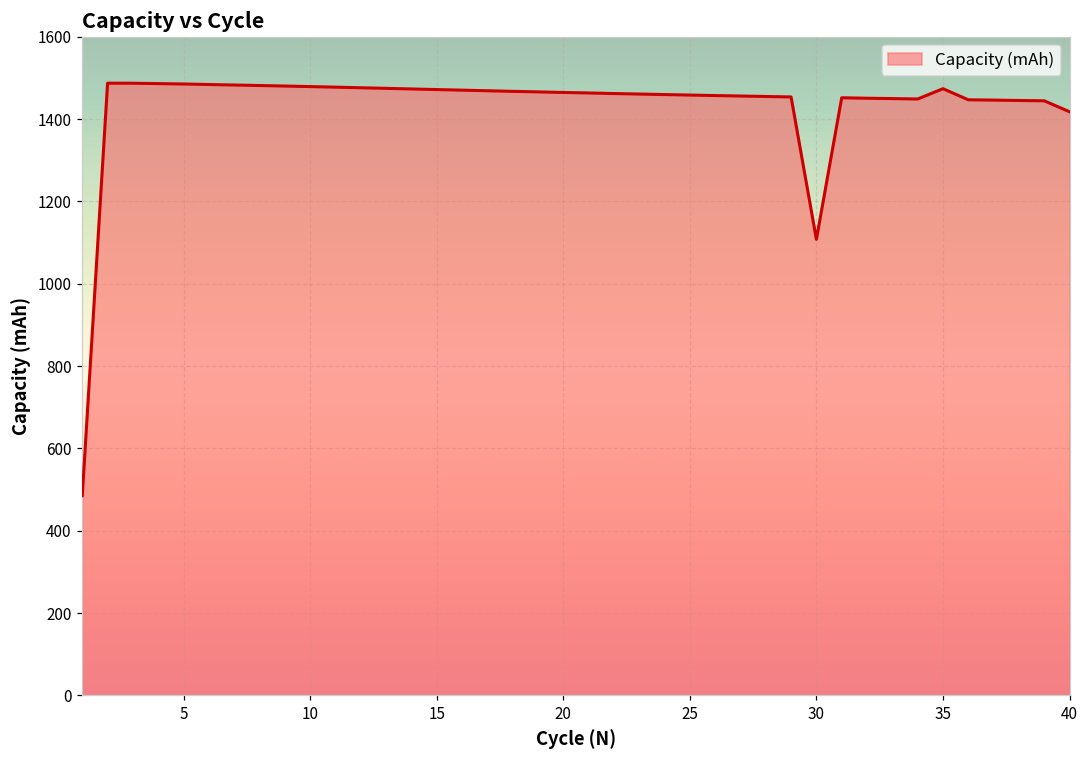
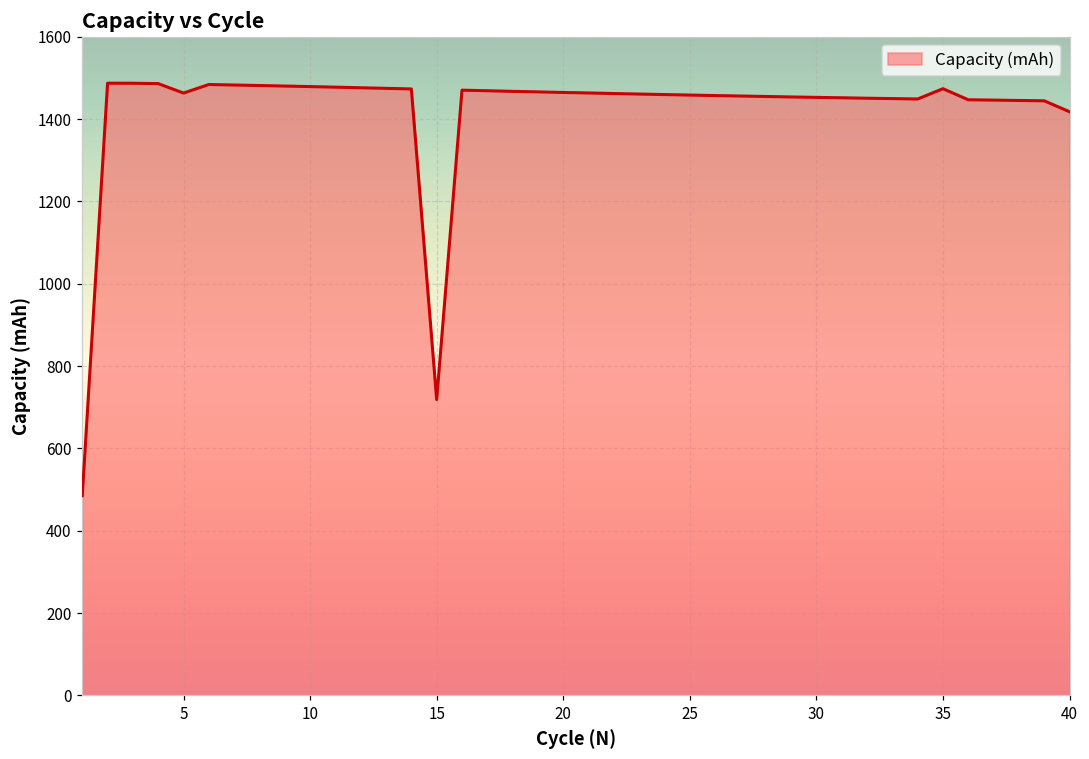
5: 1490 -> 1460
15: 1470 -> 720
30: 1110 -> 1450
